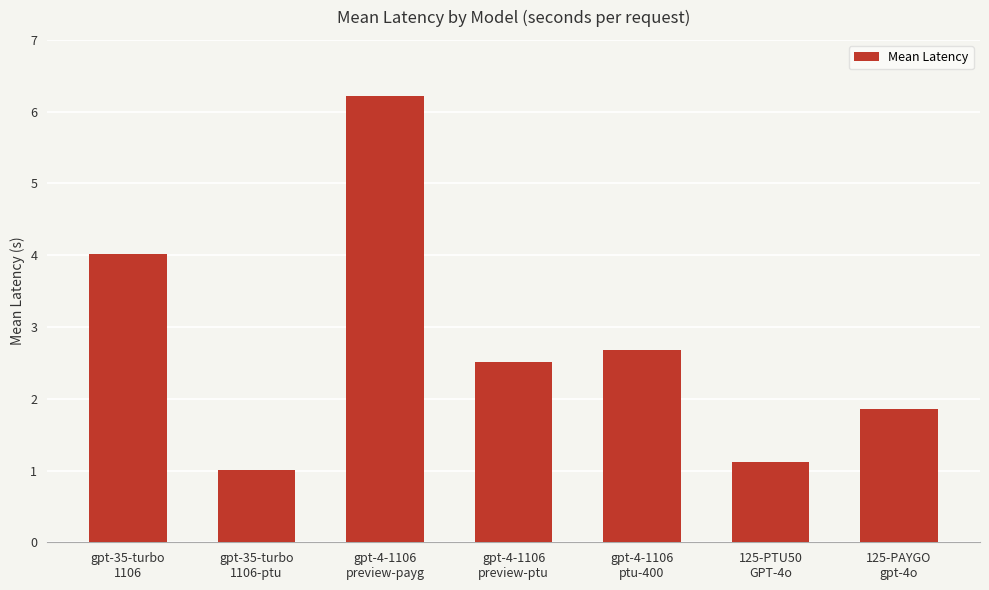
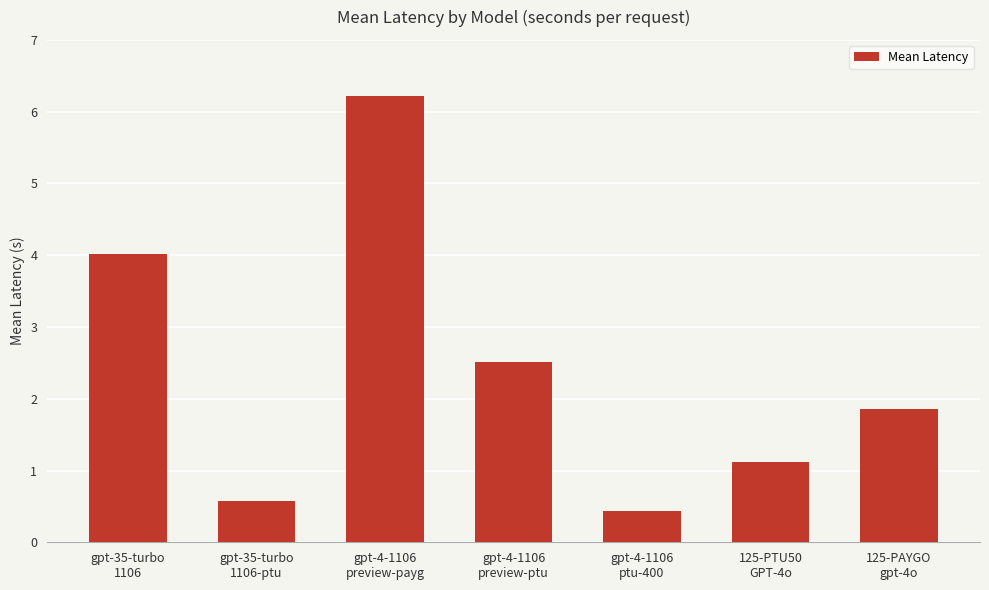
gpt-35-turbo 1106-ptu: 1.0 -> 0.6
gpt-4-1106 ptu-400: 2.7 -> 0.4
